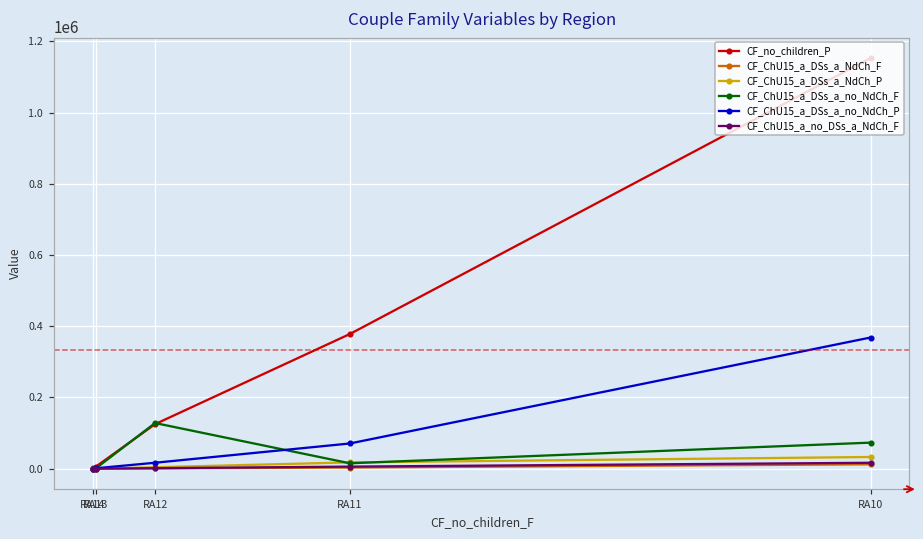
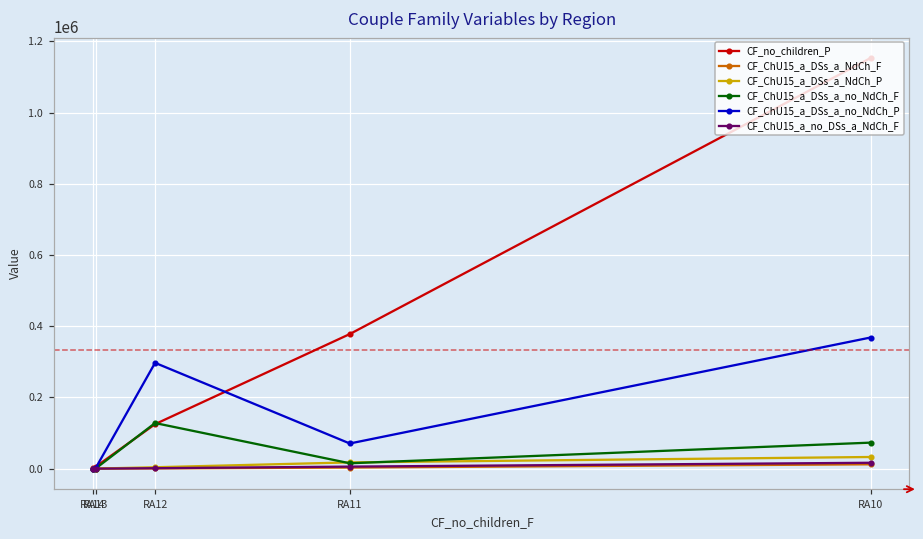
CF_ChU15_a_DSs_a_no_NdCh_P, RA12: 20000 -> 300000
